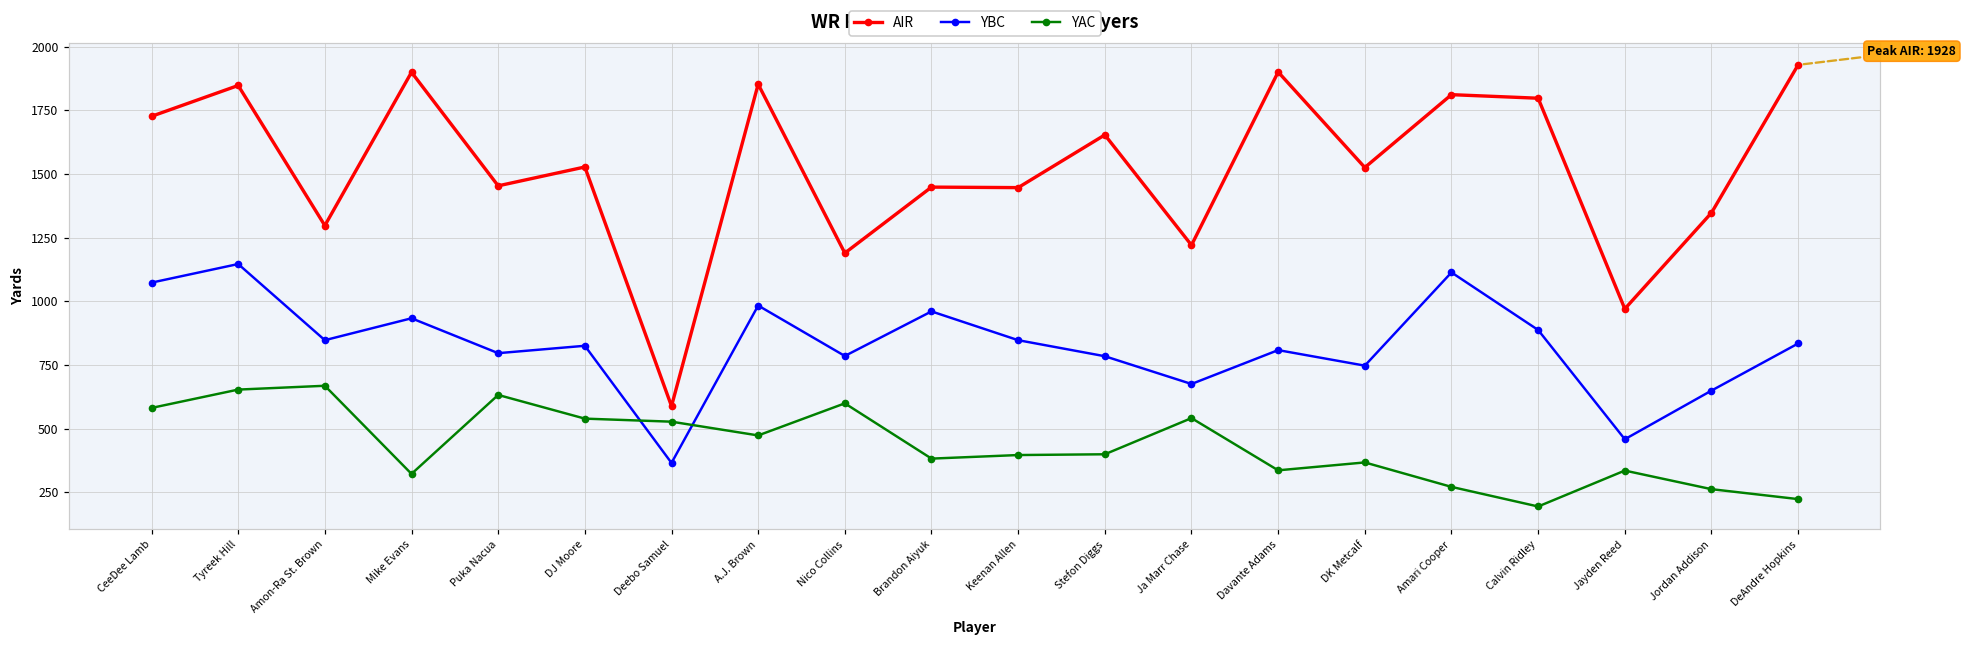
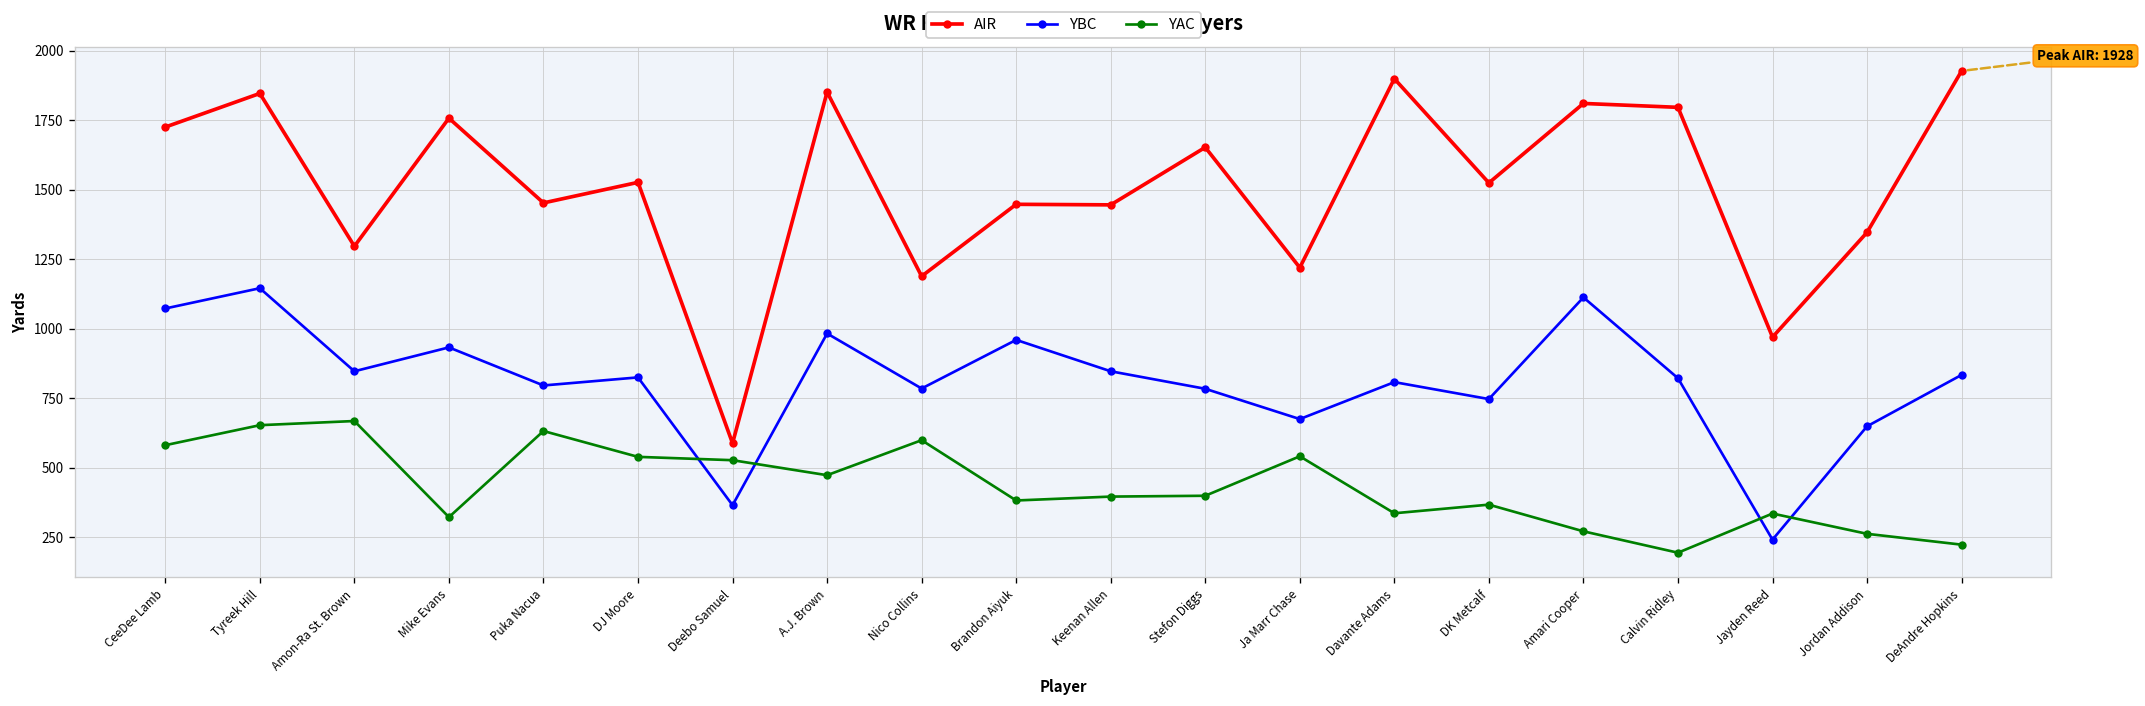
AIR, Mike Evans: 1900 -> 1760
YBC, Calvin Ridley: 890 -> 820
YBC, Jayden Reed: 460 -> 240
